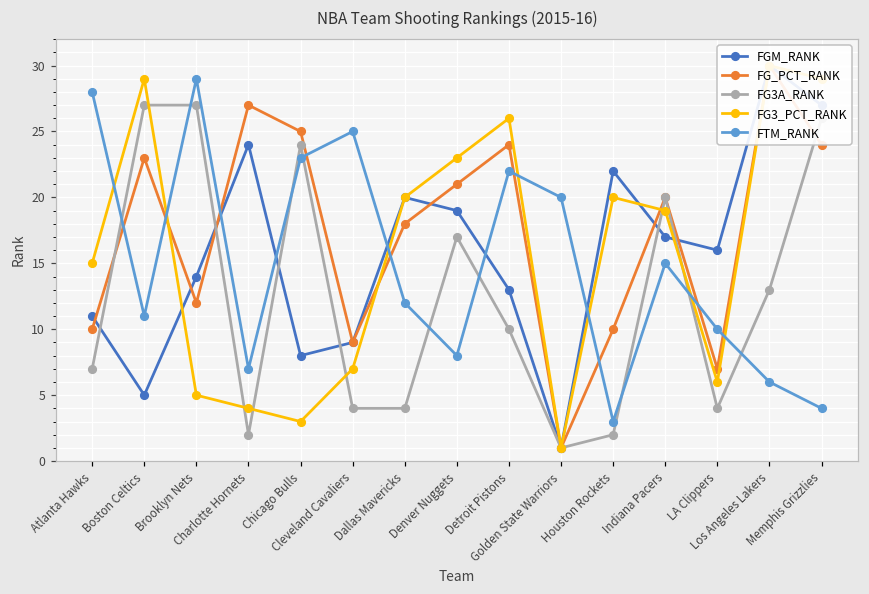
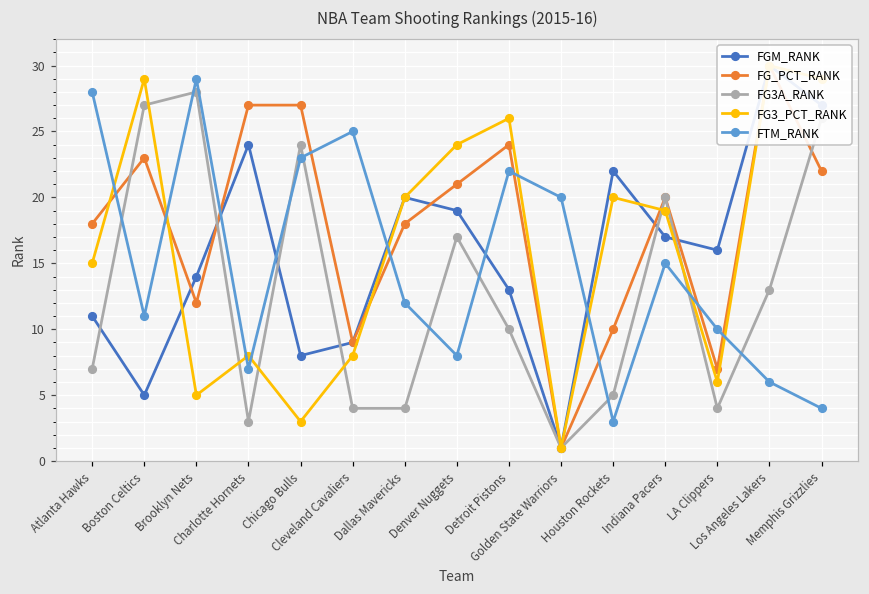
FG_PCT_RANK, Atlanta Hawks: 10 -> 18
FG3A_RANK, Brooklyn Nets: 27 -> 28
FG3A_RANK, Charlotte Hornets: 2 -> 3
FG3_PCT_RANK, Charlotte Hornets: 4 -> 8
FG_PCT_RANK, Chicago Bulls: 25 -> 27
FG3_PCT_RANK, Cleveland Cavaliers: 7 -> 8
FG3_PCT_RANK, Denver Nuggets: 23 -> 24
FG3A_RANK, Houston Rockets: 2 -> 5
FG_PCT_RANK, Memphis Grizzlies: 24 -> 22
